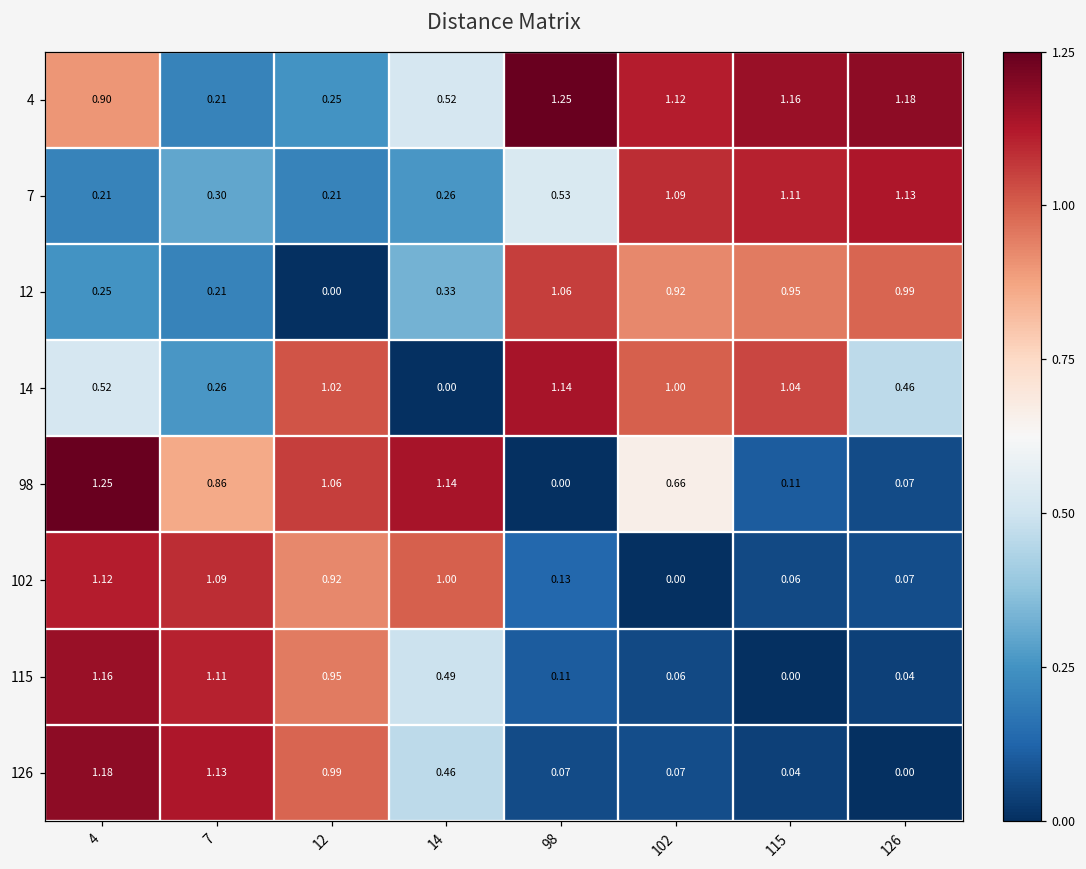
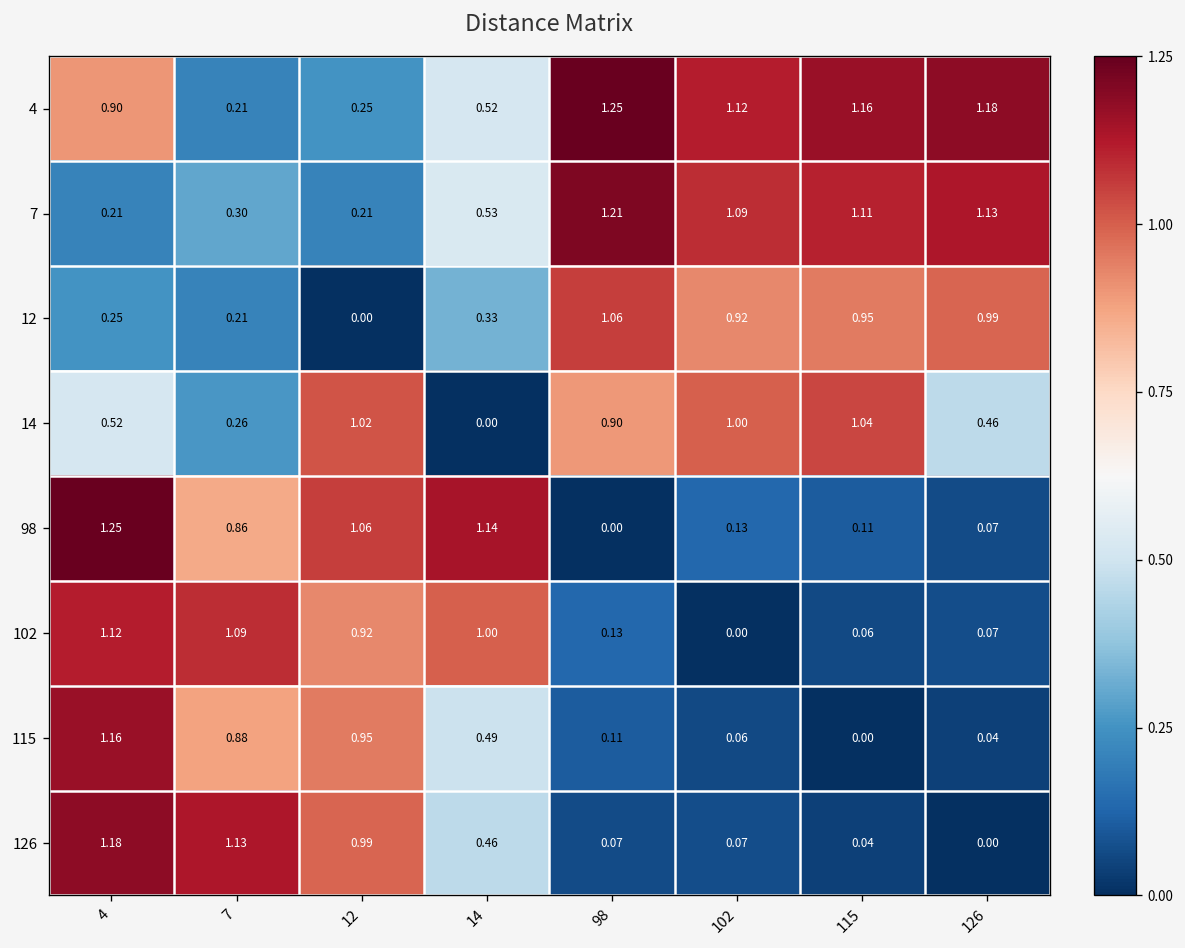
7, 14: 0.26 -> 0.53
7, 98: 0.53 -> 1.21
14, 98: 1.14 -> 0.90
98, 102: 0.66 -> 0.13
115, 7: 1.11 -> 0.88
